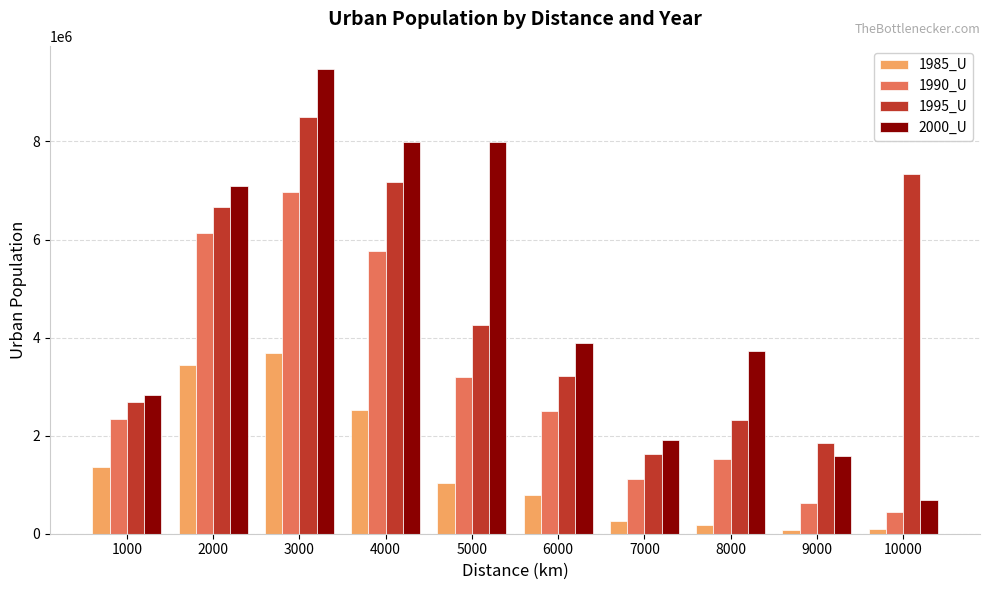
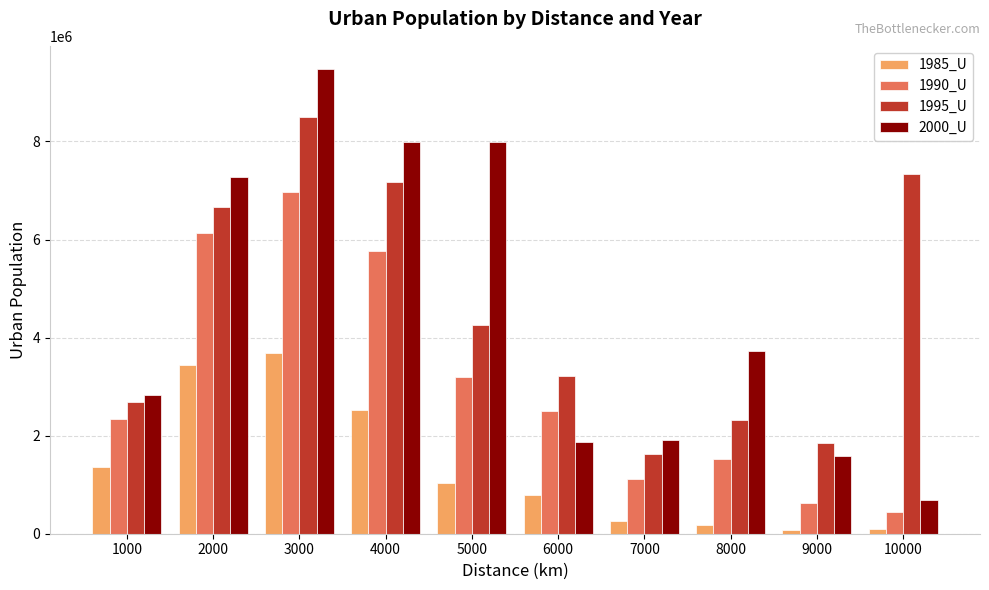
2000_U, 2000: 7100000 -> 7300000
2000_U, 6000: 3900000 -> 1900000
